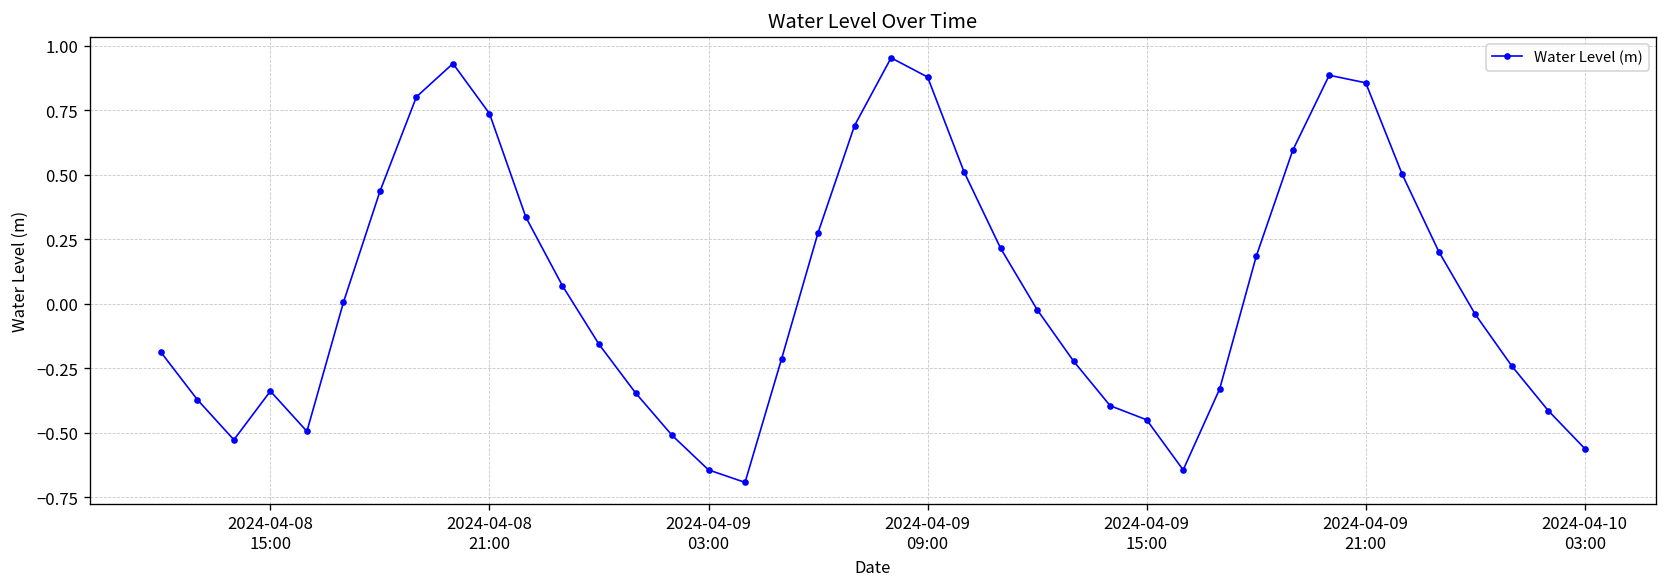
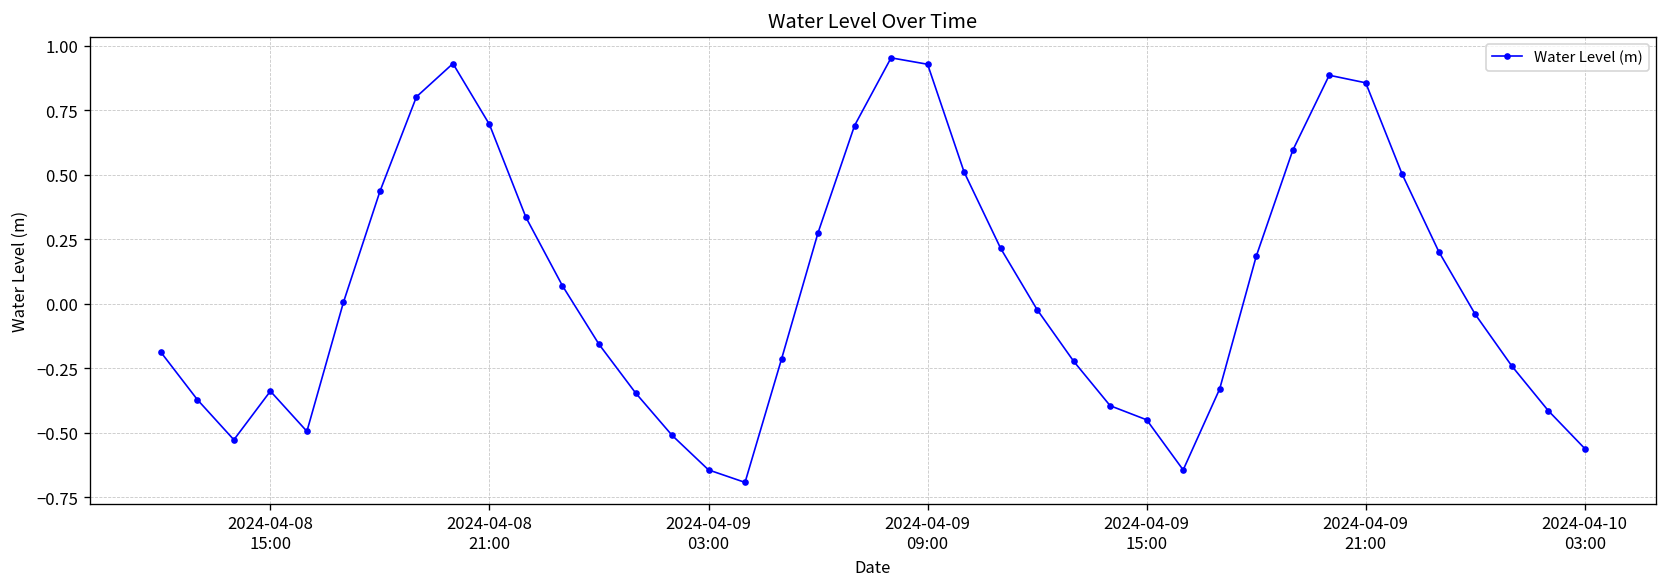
2024-04-08 21:00: 0.74 -> 0.69
2024-04-09 09:00: 0.88 -> 0.93
